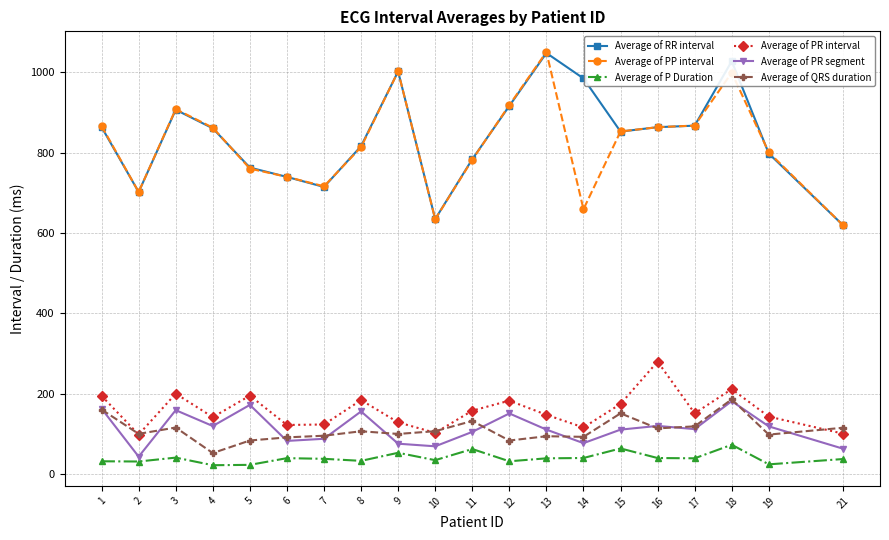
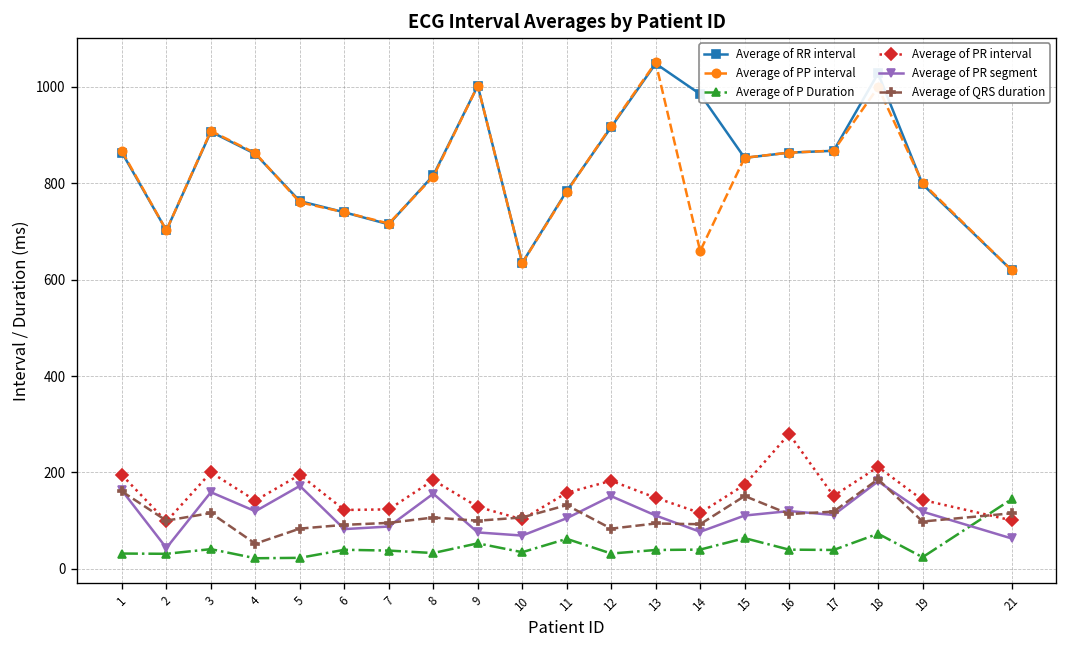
Average of P Duration, 21: 40 -> 140
